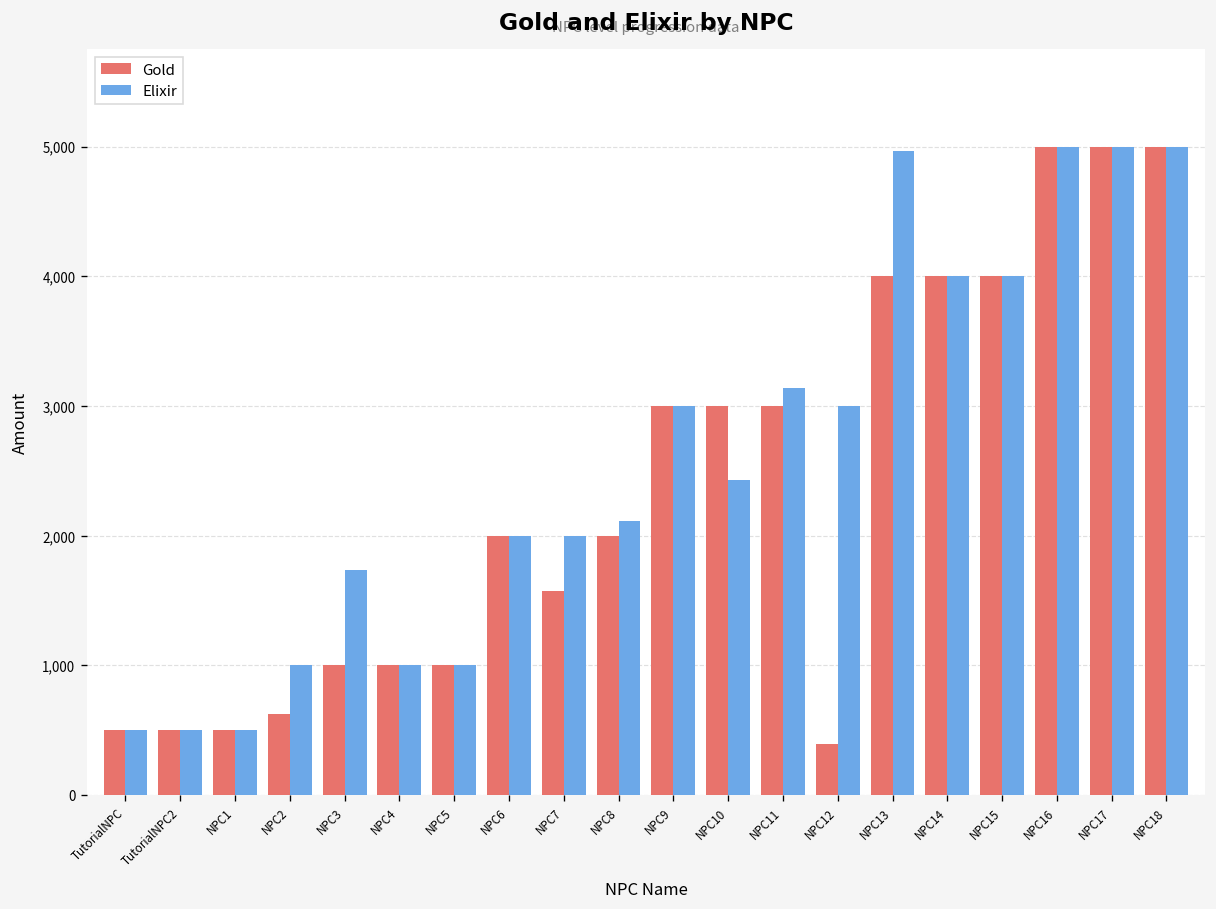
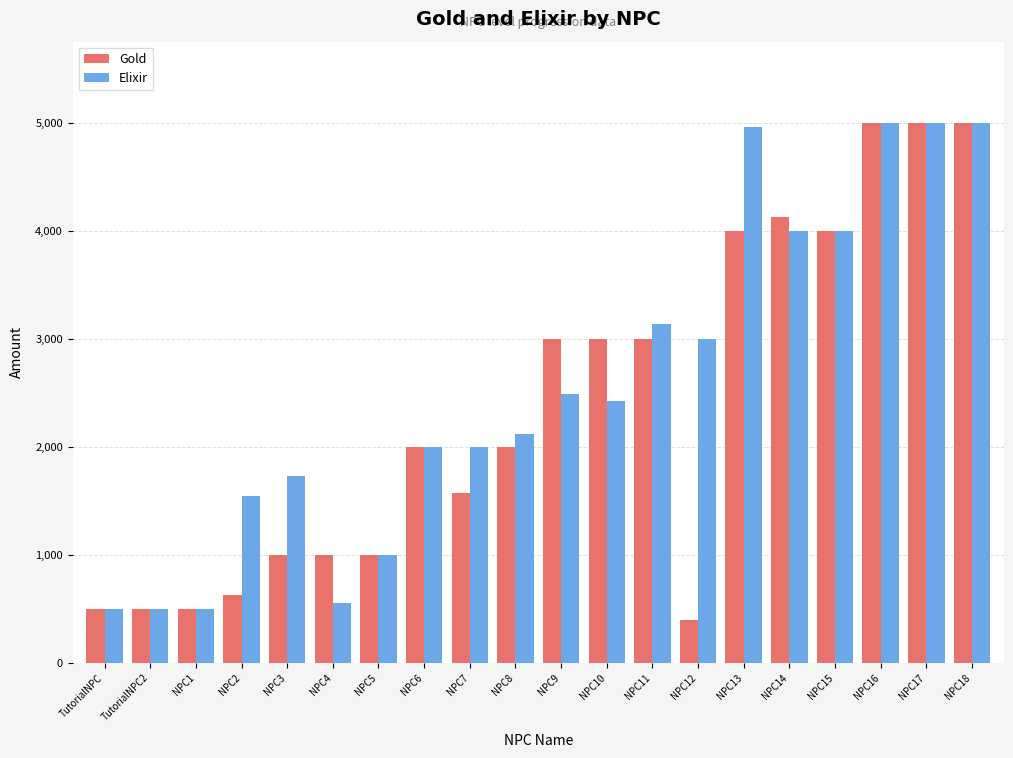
Elixir, NPC2: 1,000 -> 1,550
Elixir, NPC4: 1,000 -> 560
Elixir, NPC9: 3,000 -> 2,490
Gold, NPC14: 4,000 -> 4,130
